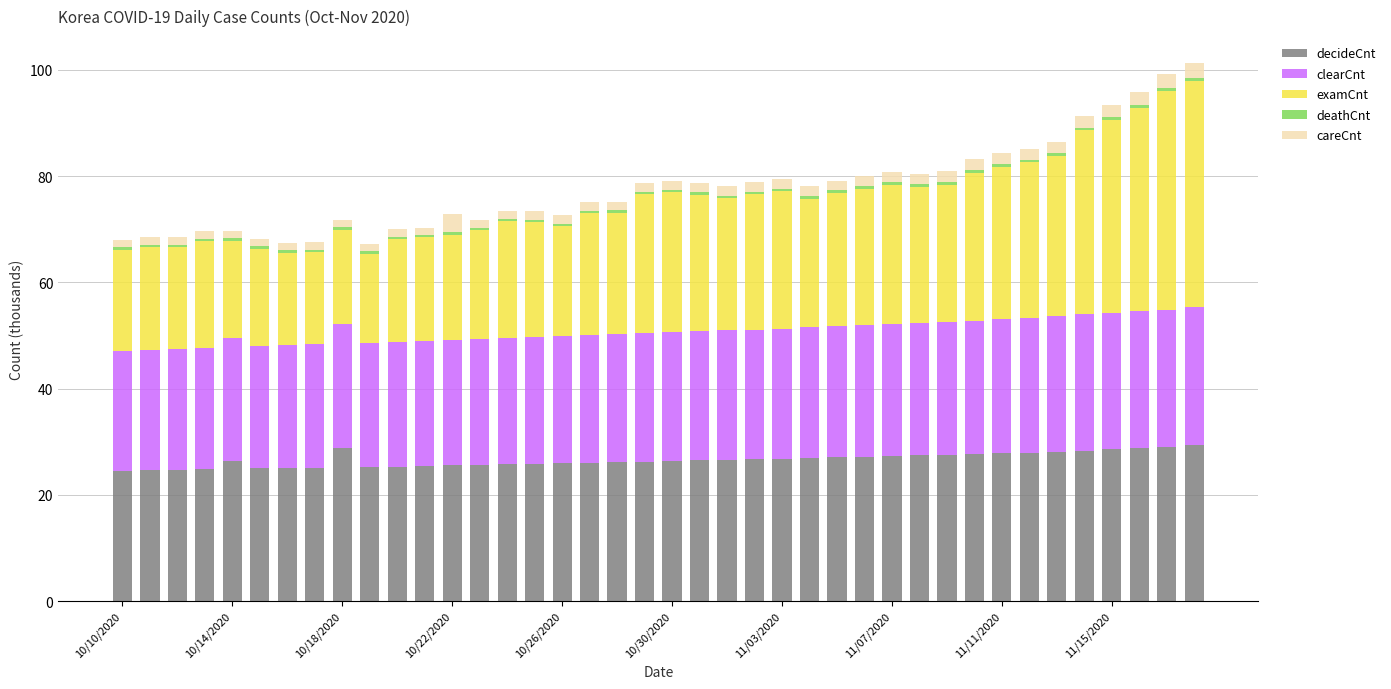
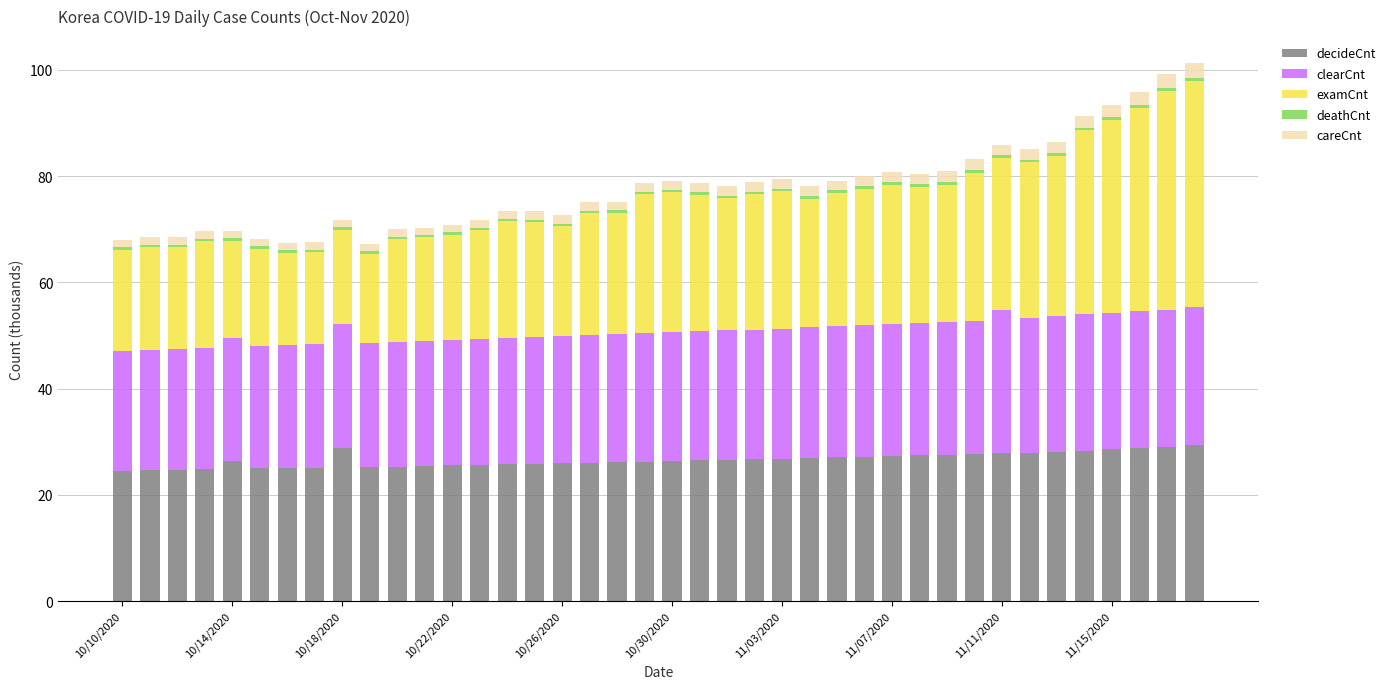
careCnt, 10/22/2020: 4 -> 1
clearCnt, 11/11/2020: 25 -> 27
